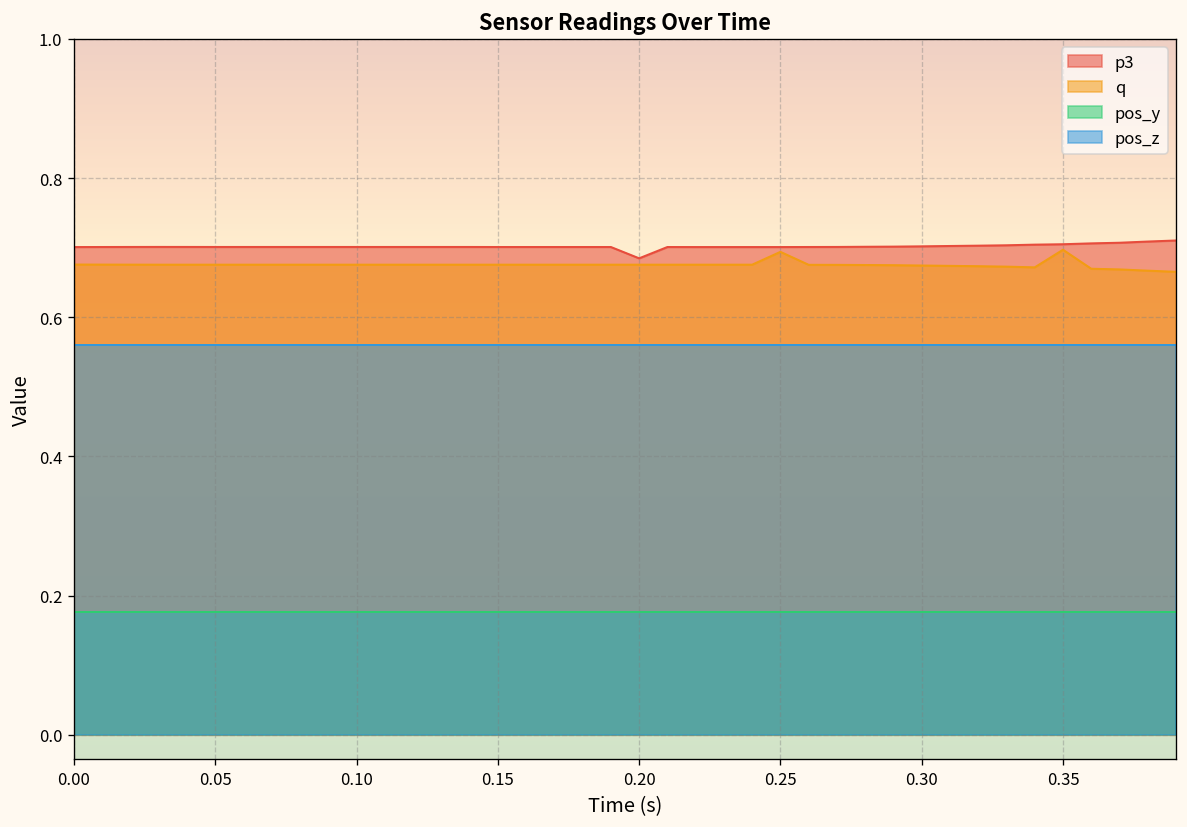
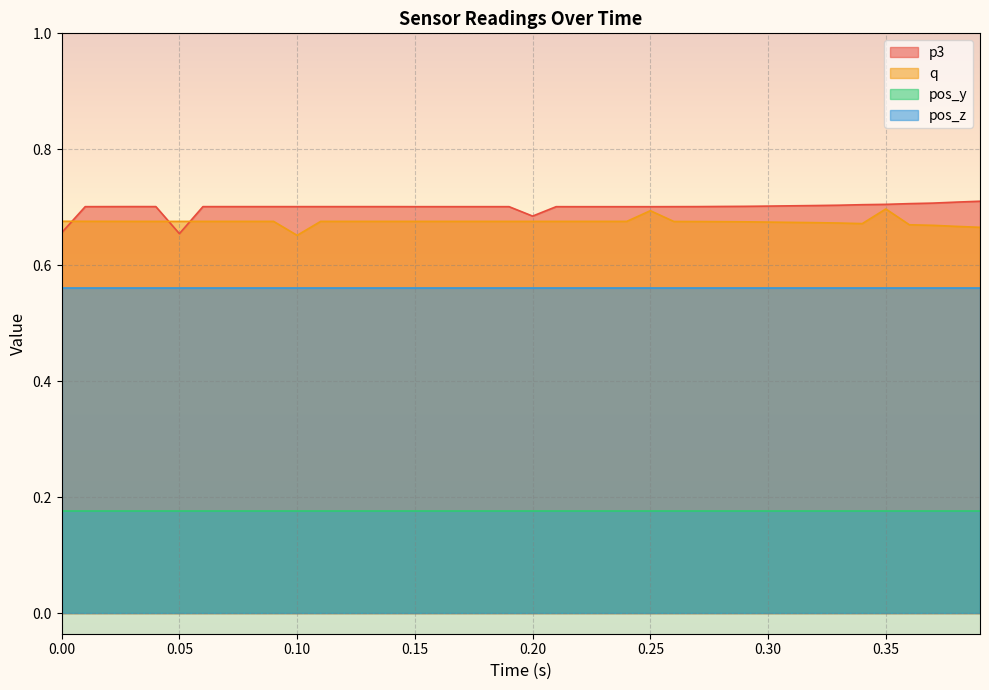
p3, 0.00: 0.70 -> 0.66
p3, 0.05: 0.70 -> 0.65
q, 0.10: 0.68 -> 0.65
